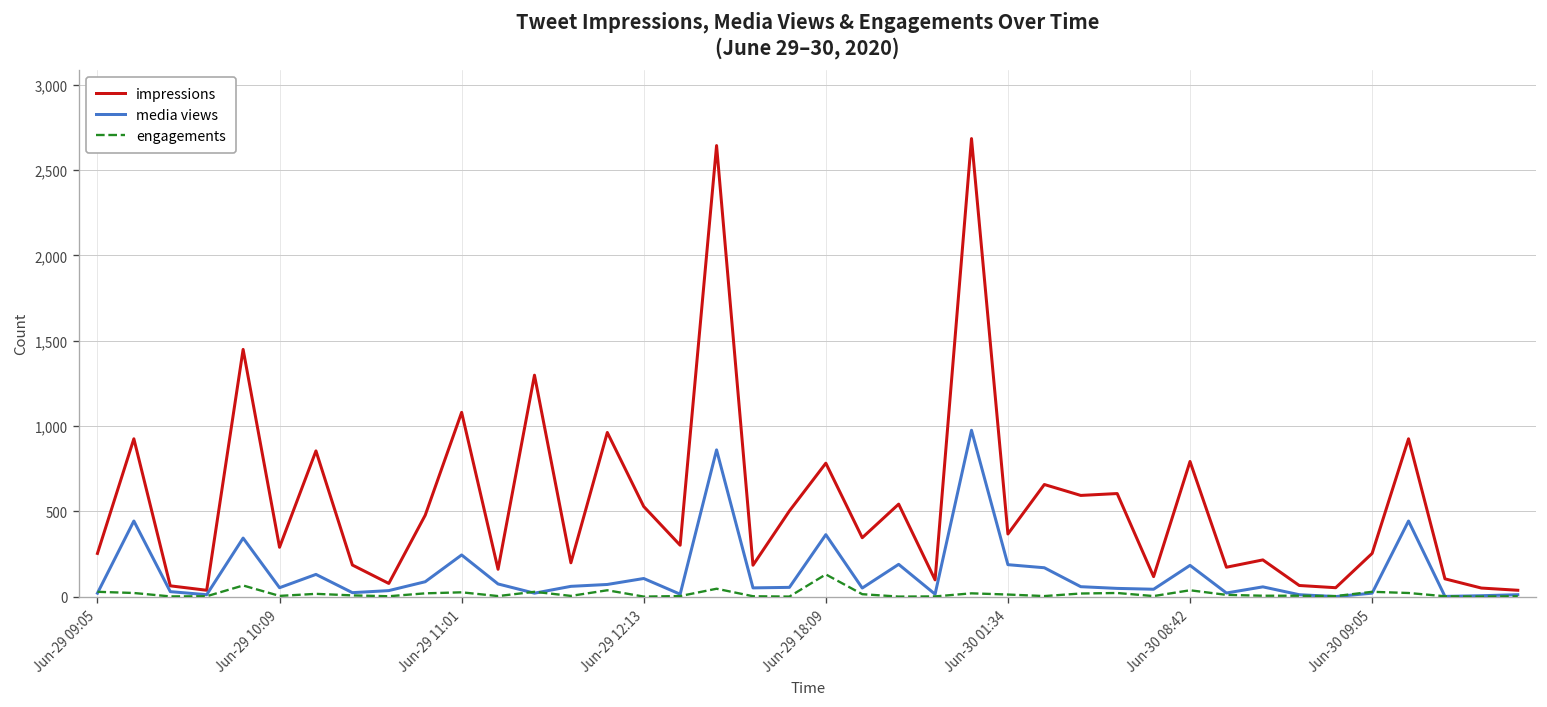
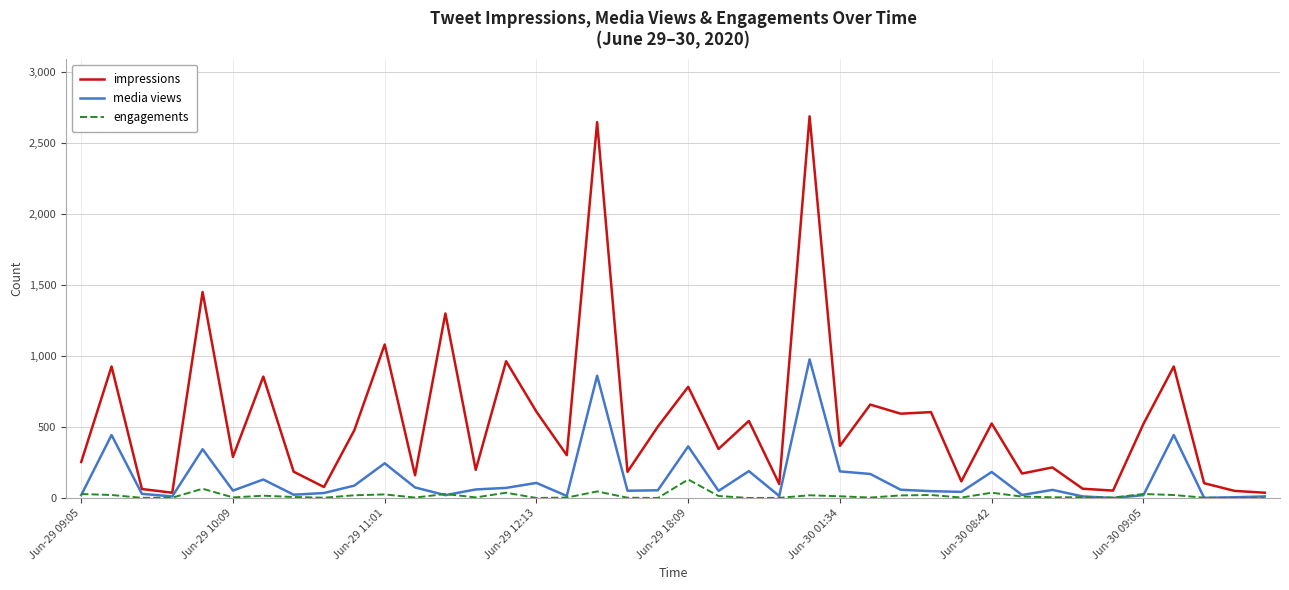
impressions, Jun-29 12:13: 530 -> 610
impressions, Jun-30 08:42: 790 -> 520
impressions, Jun-30 09:05: 250 -> 520
